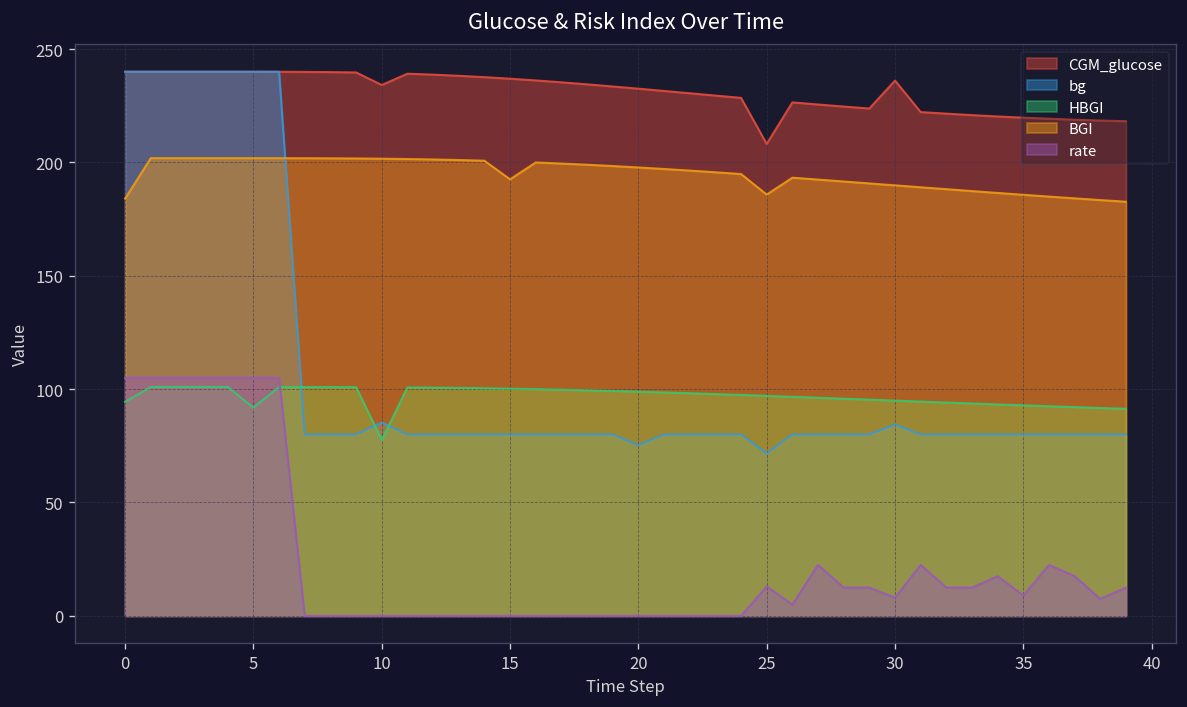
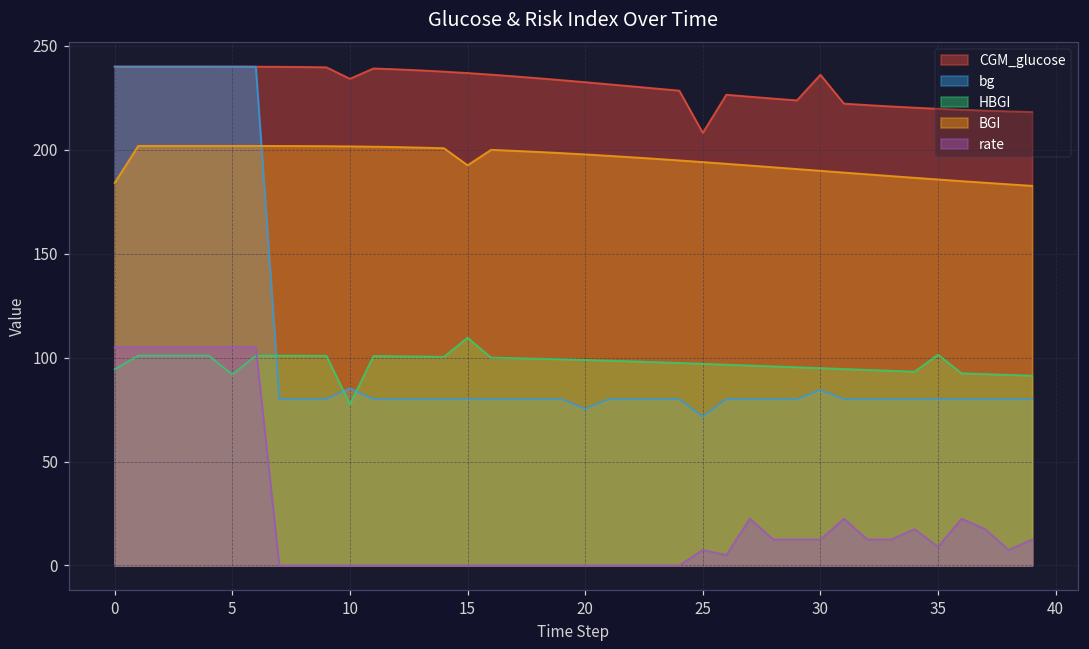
HBGI, 15: 100 -> 110
BGI, 25: 186 -> 194
rate, 25: 13 -> 8
rate, 30: 8 -> 13
HBGI, 35: 93 -> 101
